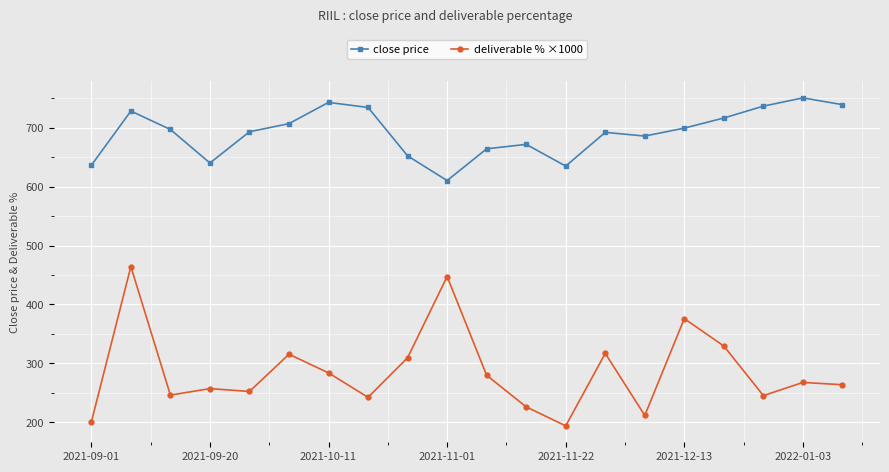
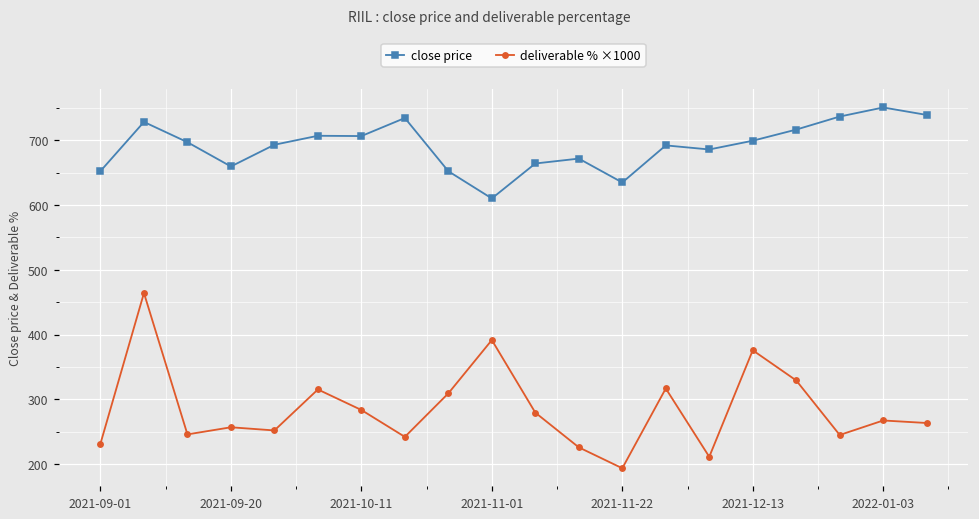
close price, 2021-09-01: 640 -> 650
deliverable % ×1000, 2021-09-01: 200 -> 230
close price, 2021-09-20: 640 -> 660
close price, 2021-10-11: 740 -> 710
deliverable % ×1000, 2021-11-01: 450 -> 390
